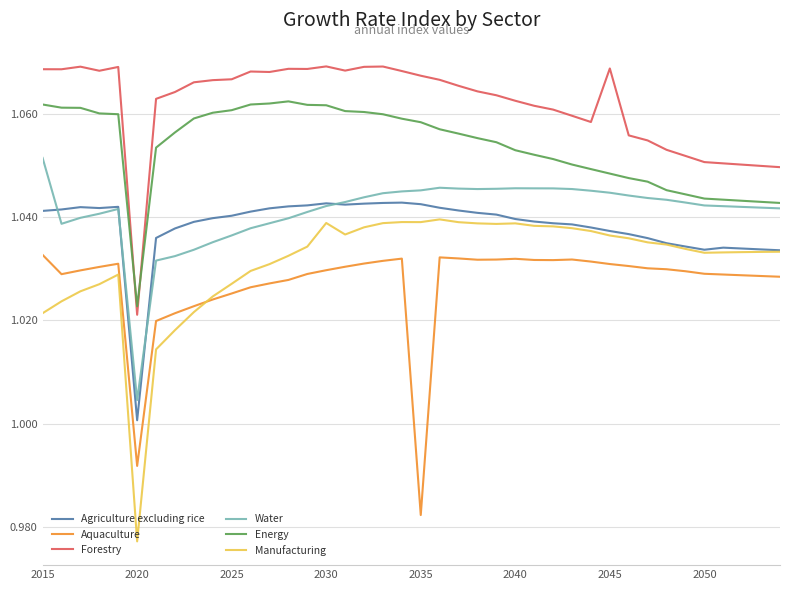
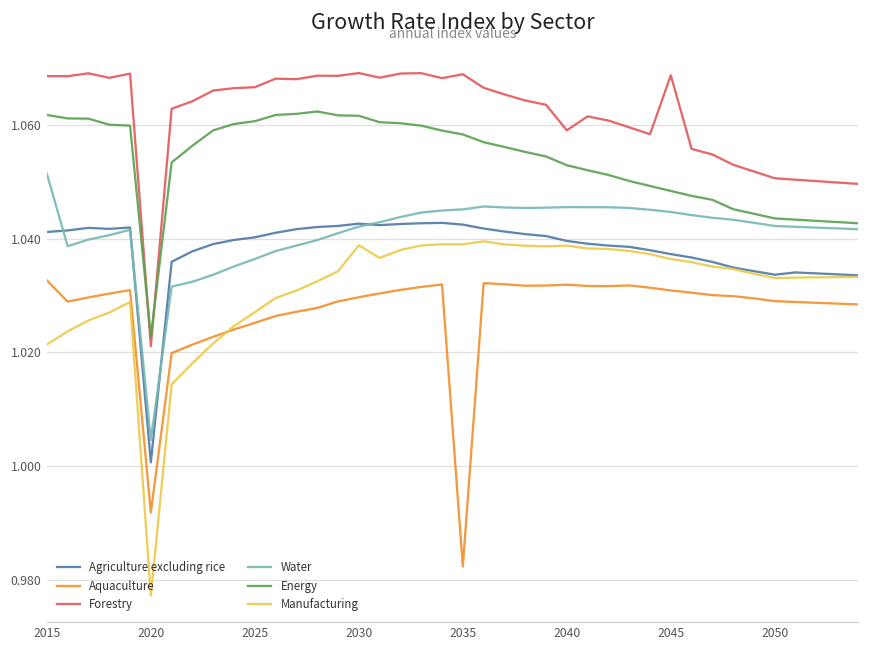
Forestry, 2035: 1.067 -> 1.069
Forestry, 2040: 1.062 -> 1.059
